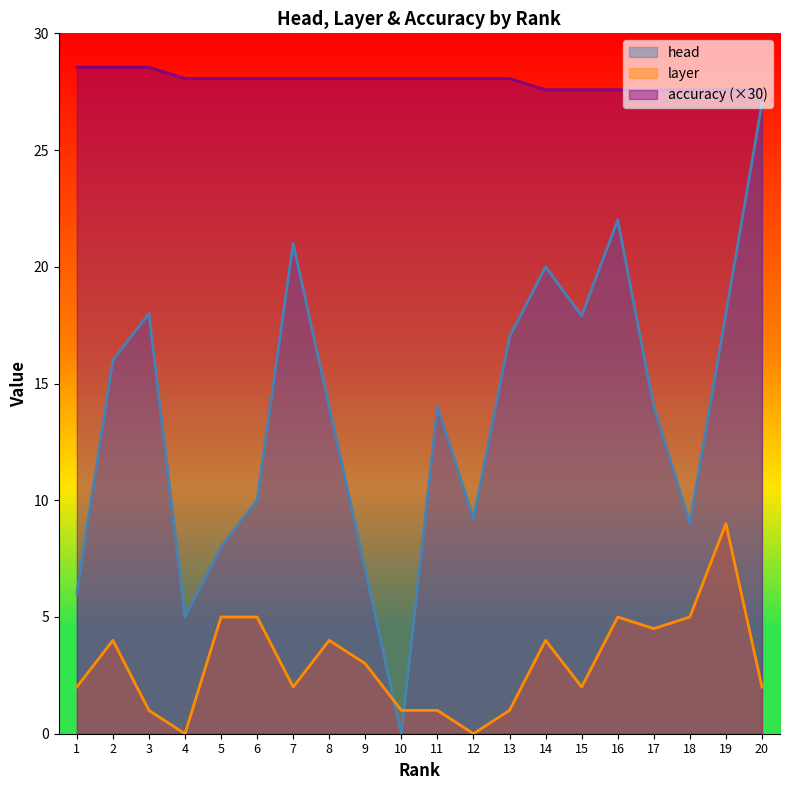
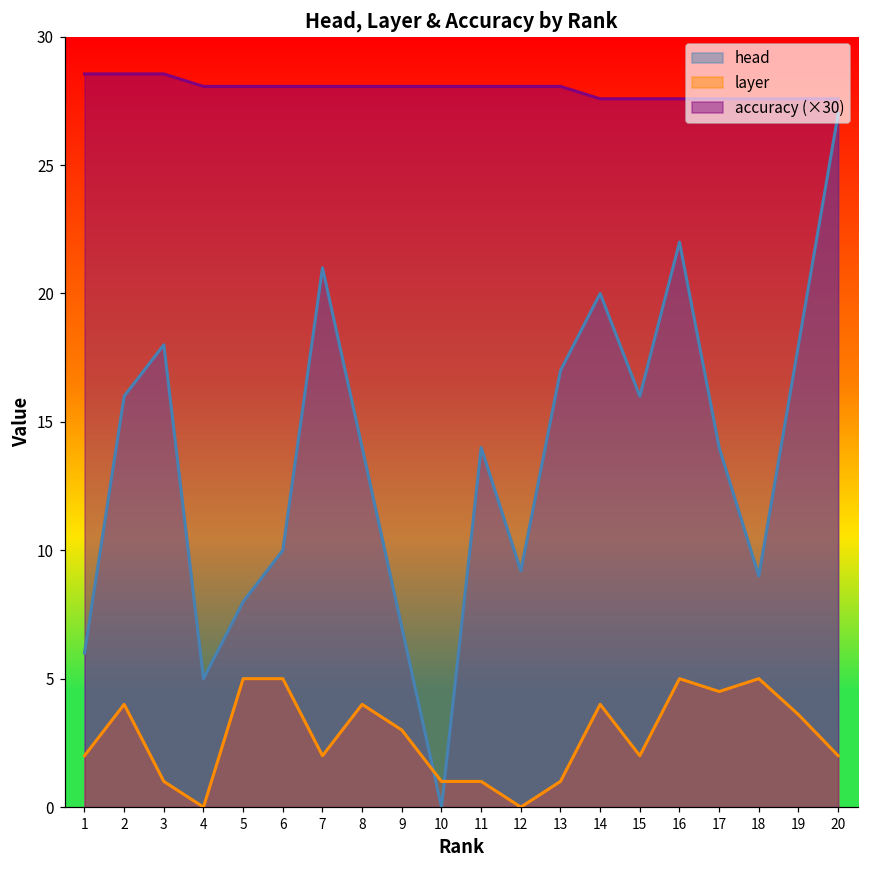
head, 15: 17.9 -> 16.0
layer, 19: 9.0 -> 3.6
